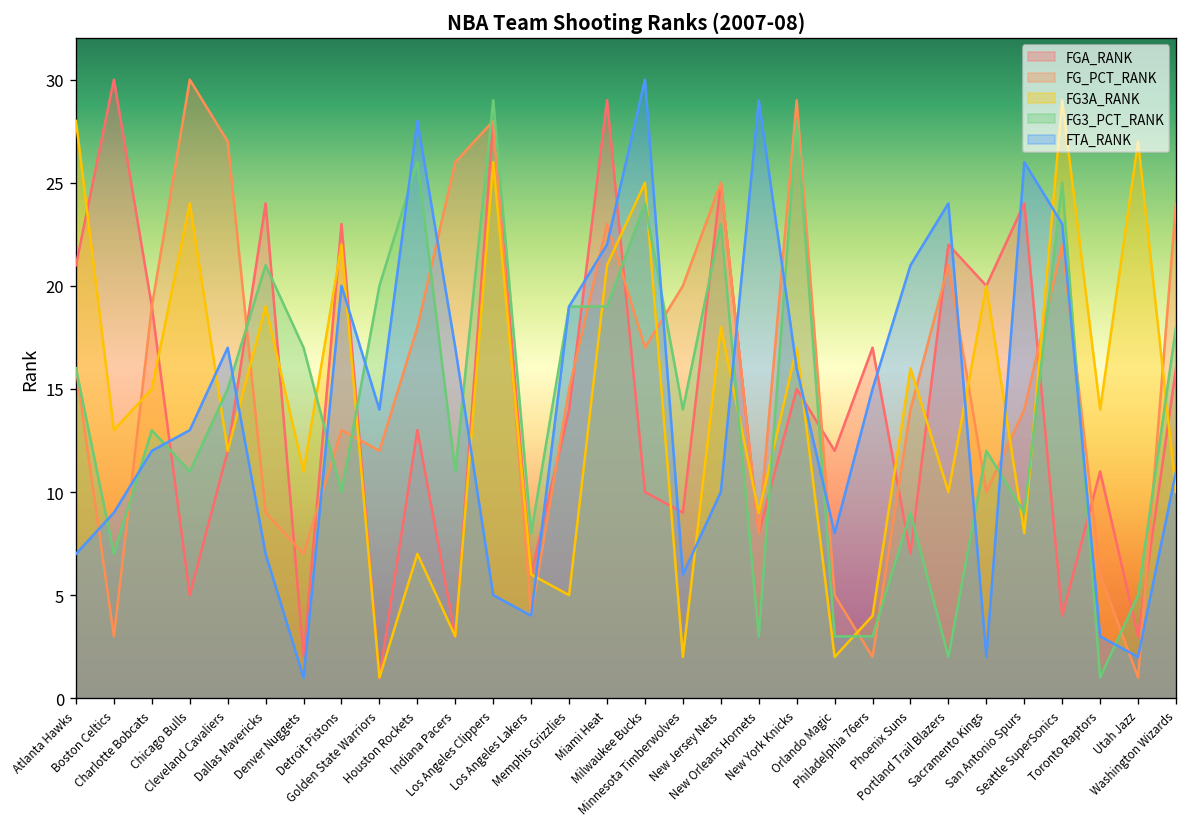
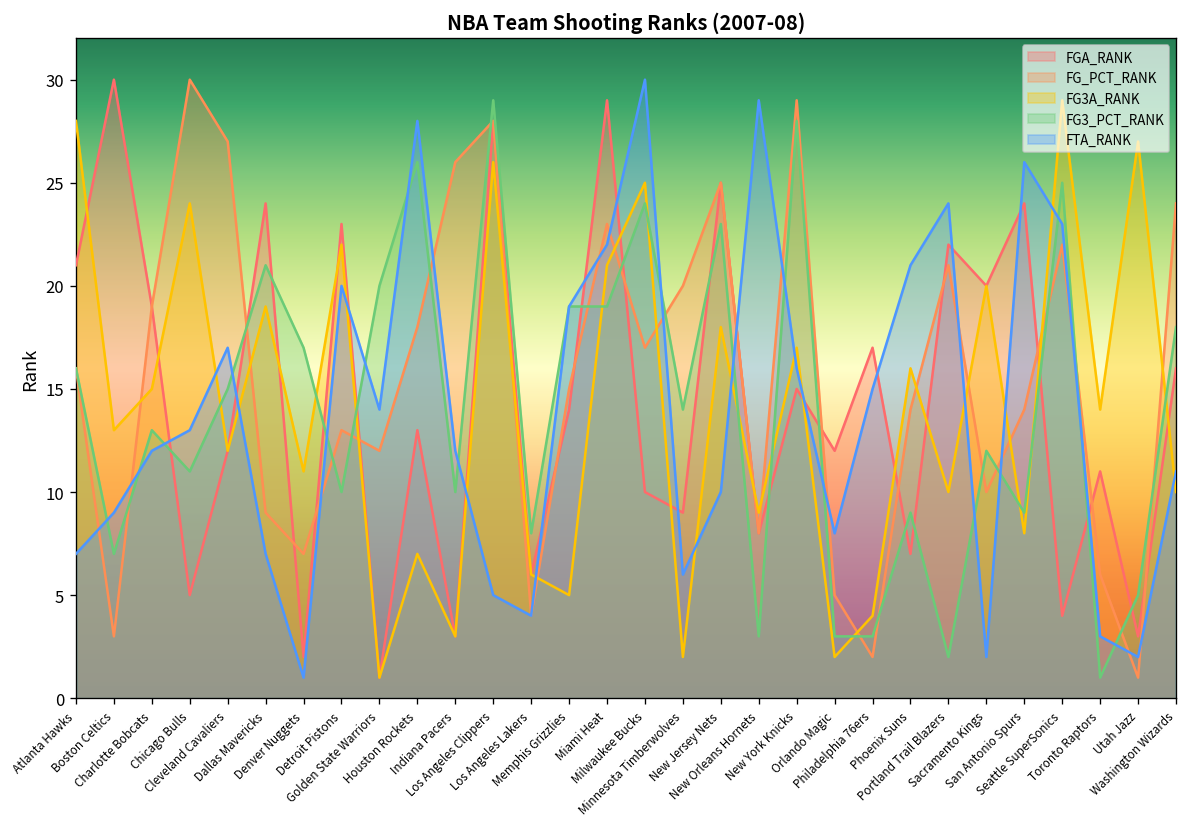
FG3_PCT_RANK, Indiana Pacers: 11 -> 10
FTA_RANK, Indiana Pacers: 17 -> 12
